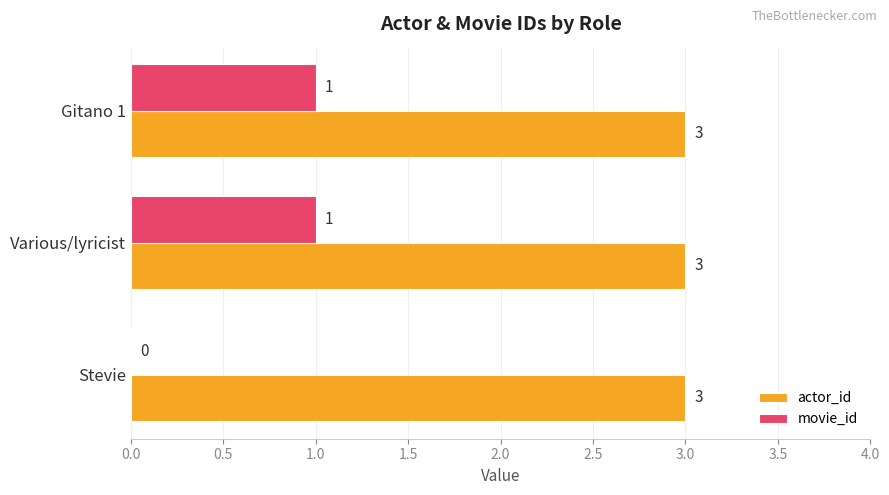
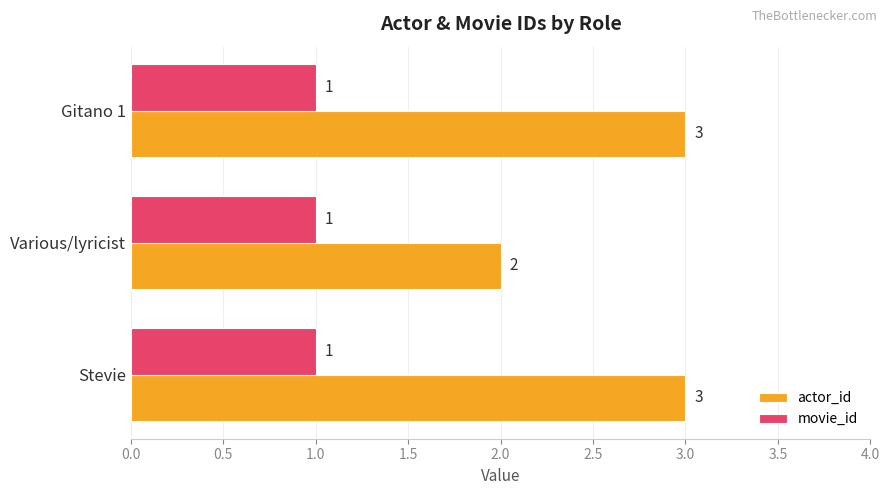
actor_id, Various/lyricist: 3 -> 2
movie_id, Stevie: 0 -> 1
